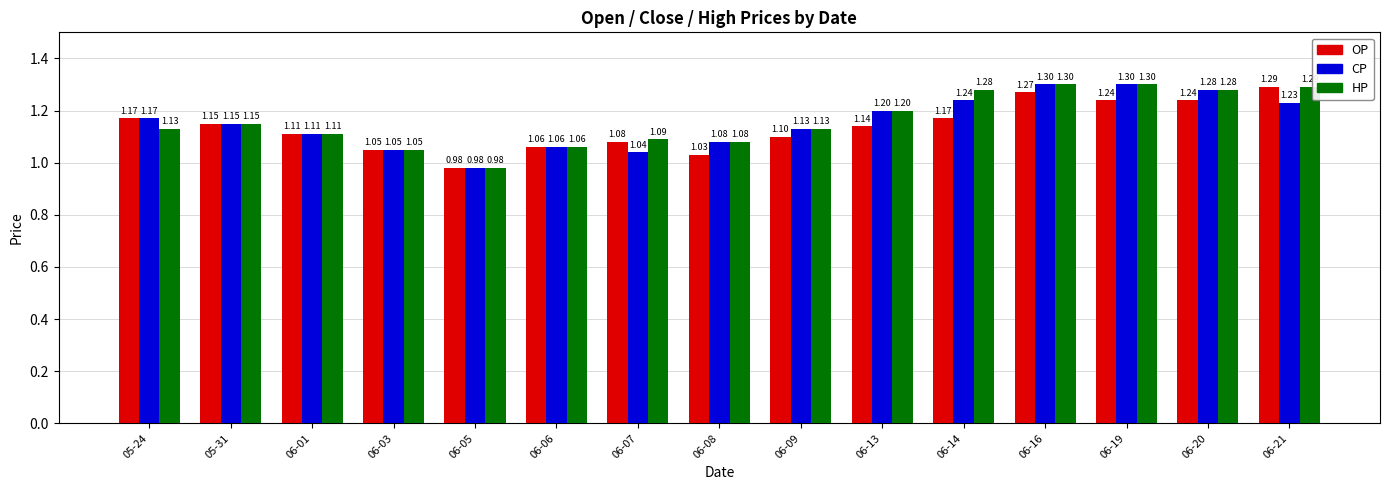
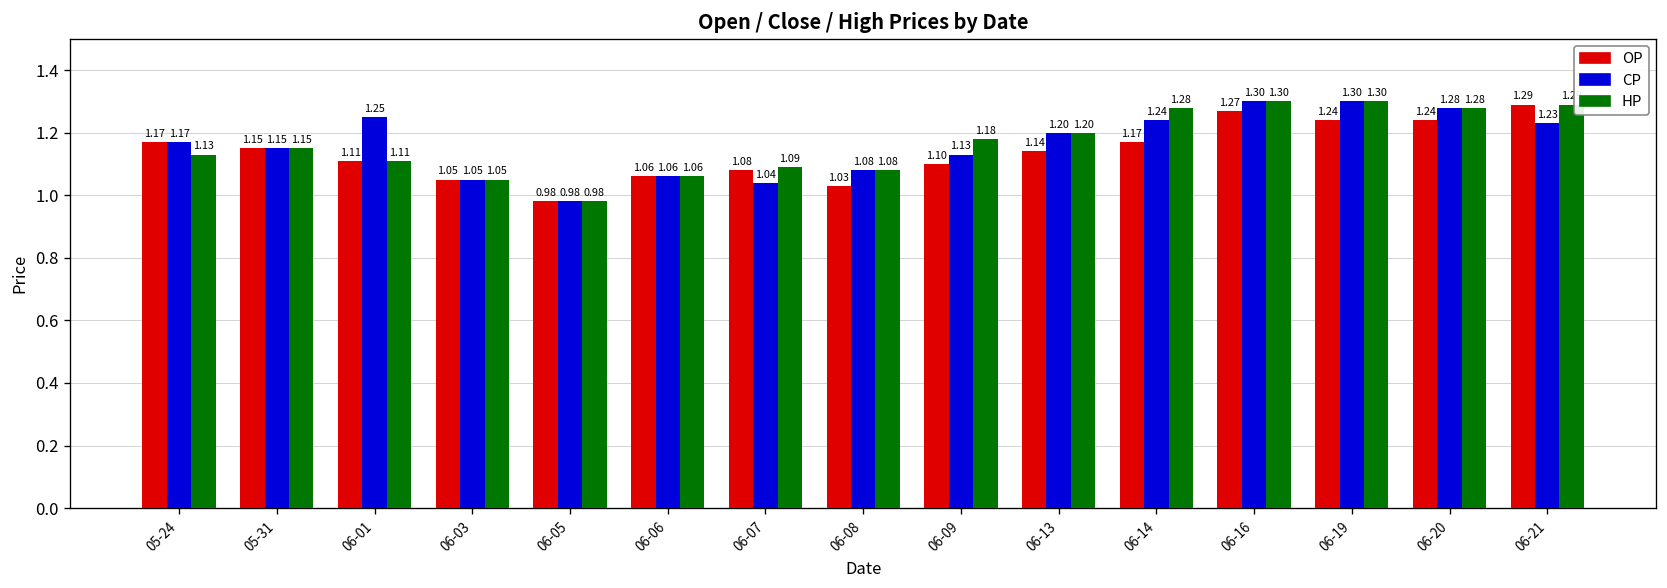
CP, 06-01: 1.11 -> 1.25
HP, 06-09: 1.13 -> 1.18
